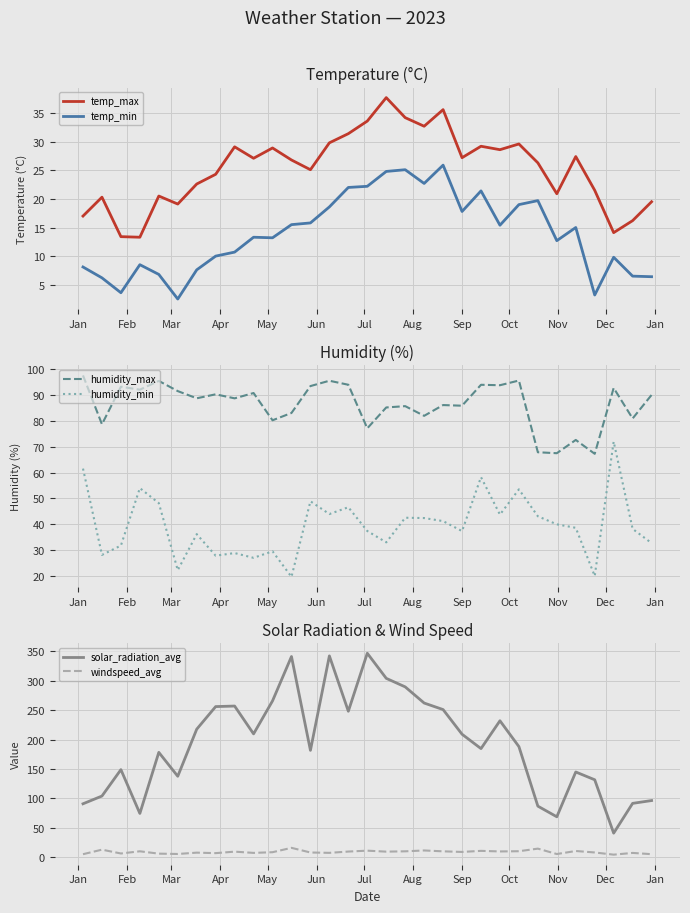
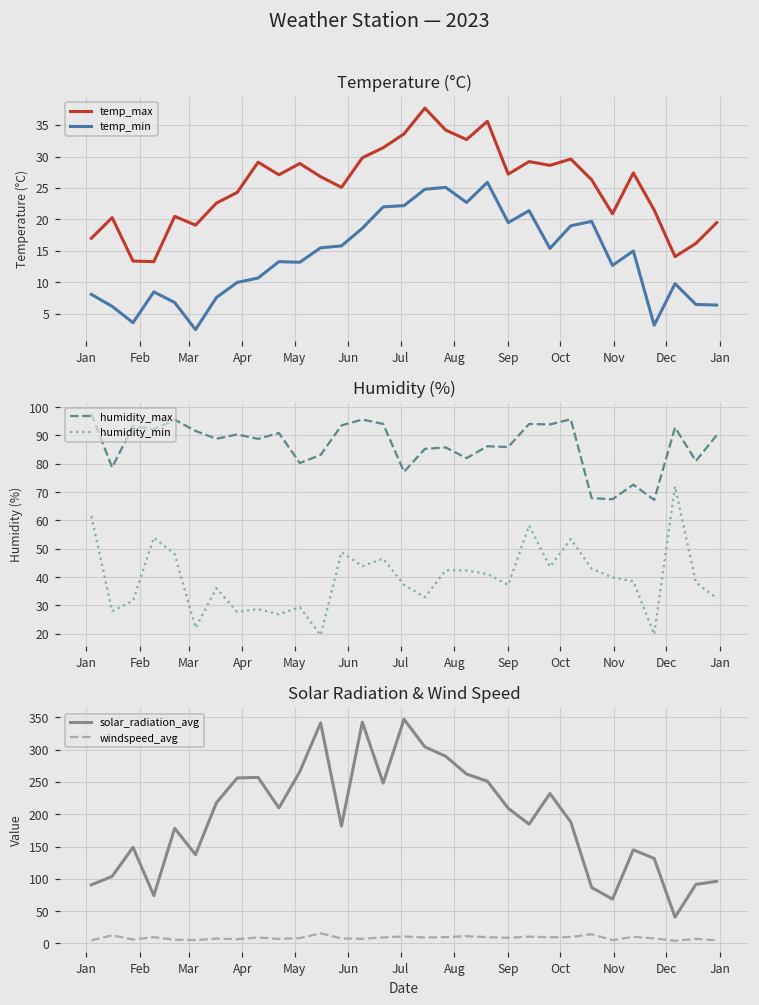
Temperature (°C), temp_min, Sep: 18 -> 20
